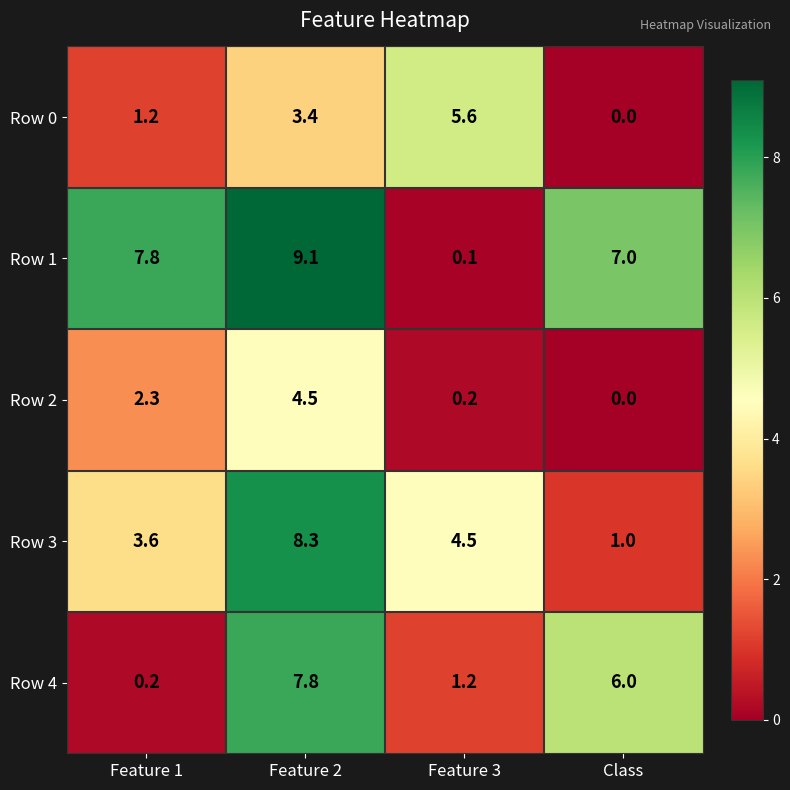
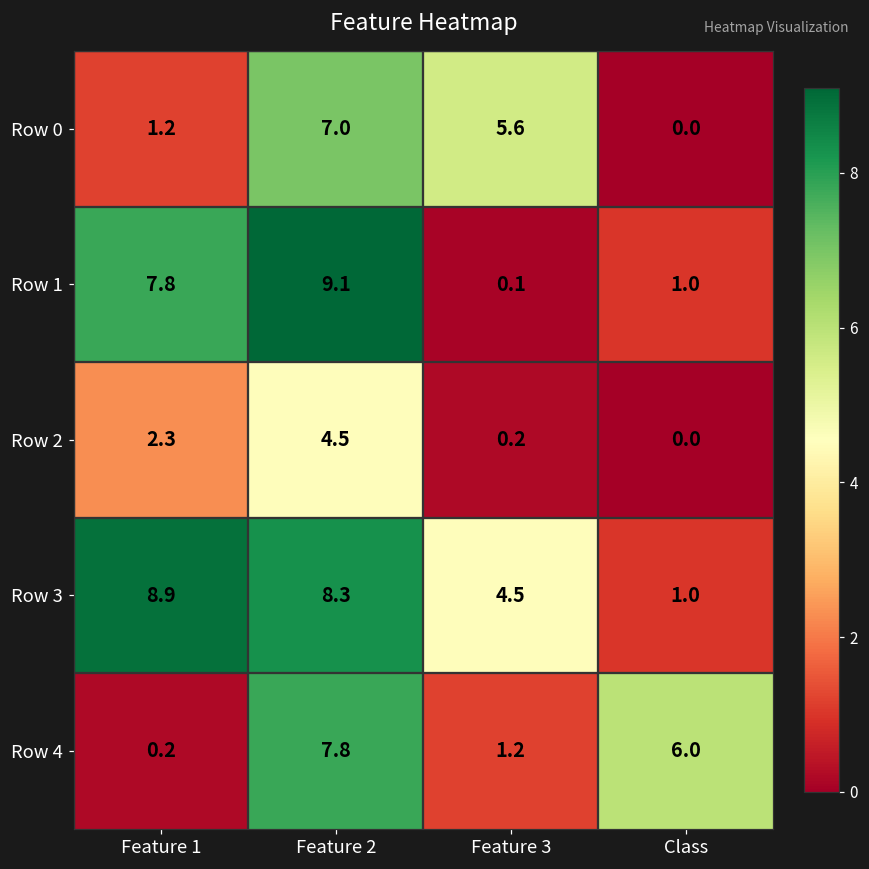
Row 0, Feature 2: 3.4 -> 7.0
Row 1, Class: 7.0 -> 1.0
Row 3, Feature 1: 3.6 -> 8.9
